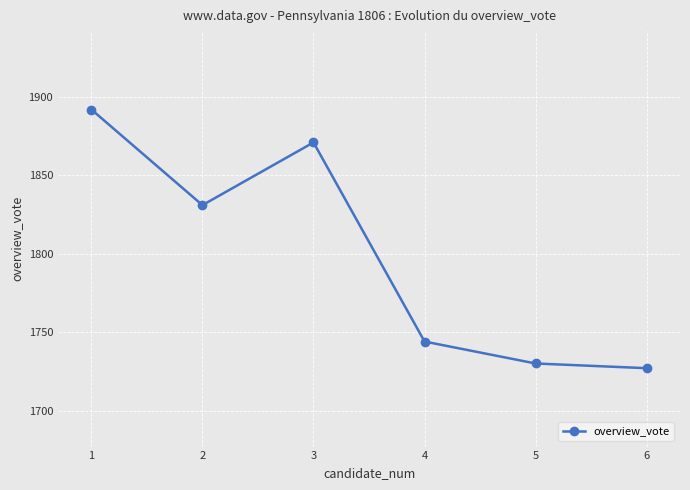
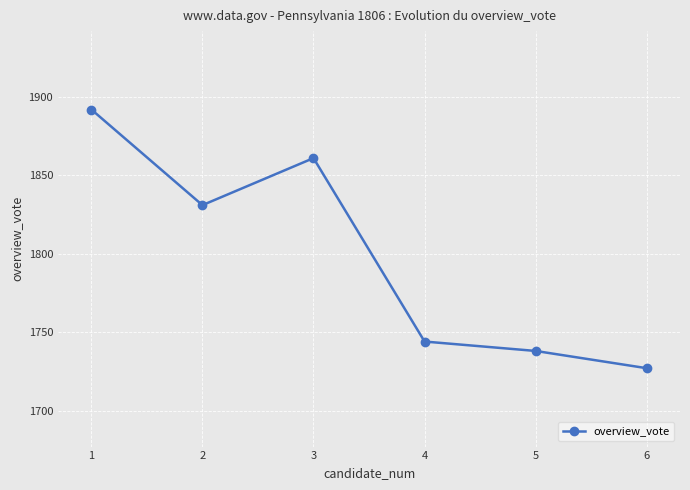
3: 1871 -> 1861
5: 1730 -> 1738
